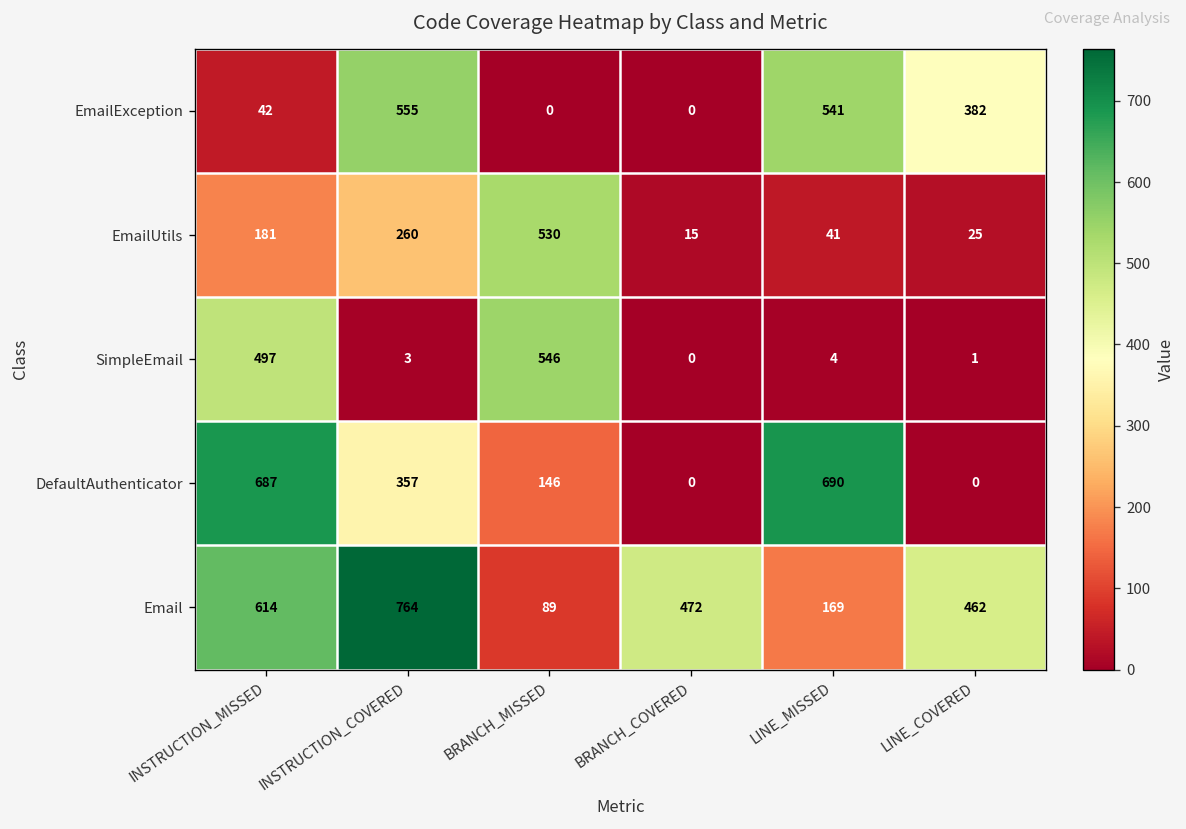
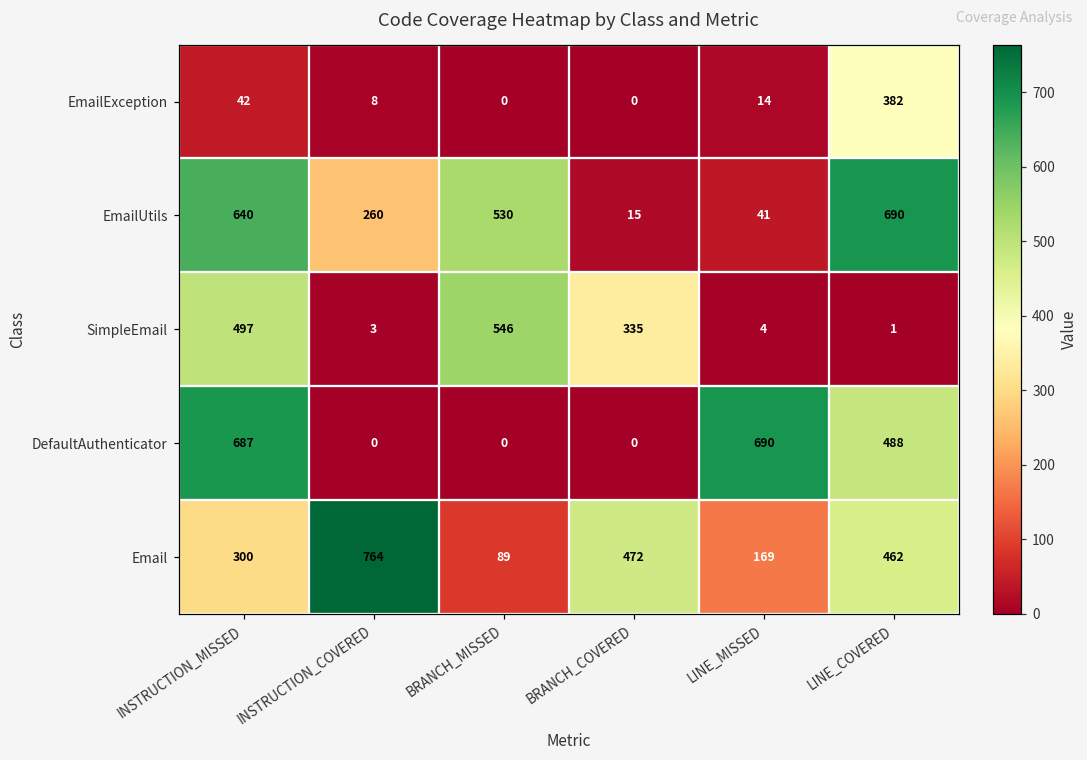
EmailException, INSTRUCTION_COVERED: 555 -> 8
EmailException, LINE_MISSED: 541 -> 14
EmailUtils, INSTRUCTION_MISSED: 181 -> 640
EmailUtils, LINE_COVERED: 25 -> 690
SimpleEmail, BRANCH_COVERED: 0 -> 335
DefaultAuthenticator, INSTRUCTION_COVERED: 357 -> 0
DefaultAuthenticator, BRANCH_MISSED: 146 -> 0
DefaultAuthenticator, LINE_COVERED: 0 -> 488
Email, INSTRUCTION_MISSED: 614 -> 300
